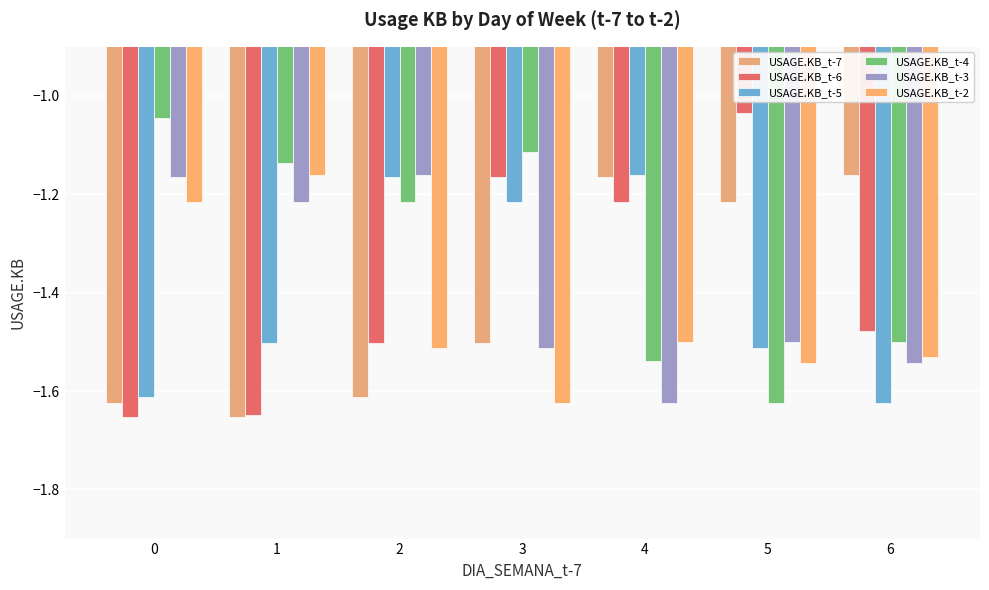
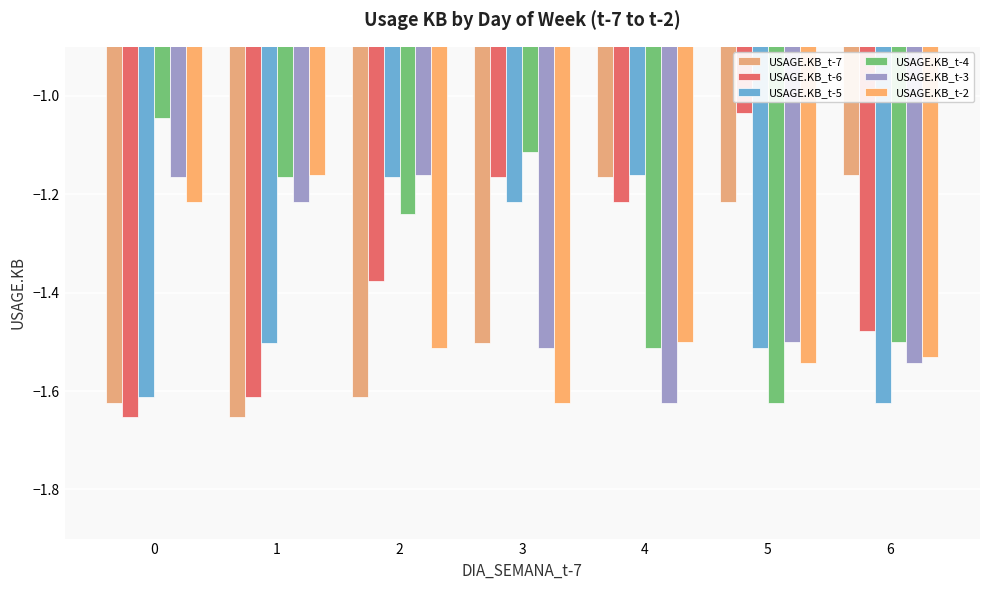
USAGE.KB_t-6, 1: -1.65 -> -1.61
USAGE.KB_t-4, 1: -1.14 -> -1.16
USAGE.KB_t-6, 2: -1.50 -> -1.38
USAGE.KB_t-4, 2: -1.21 -> -1.24
USAGE.KB_t-4, 4: -1.54 -> -1.51
